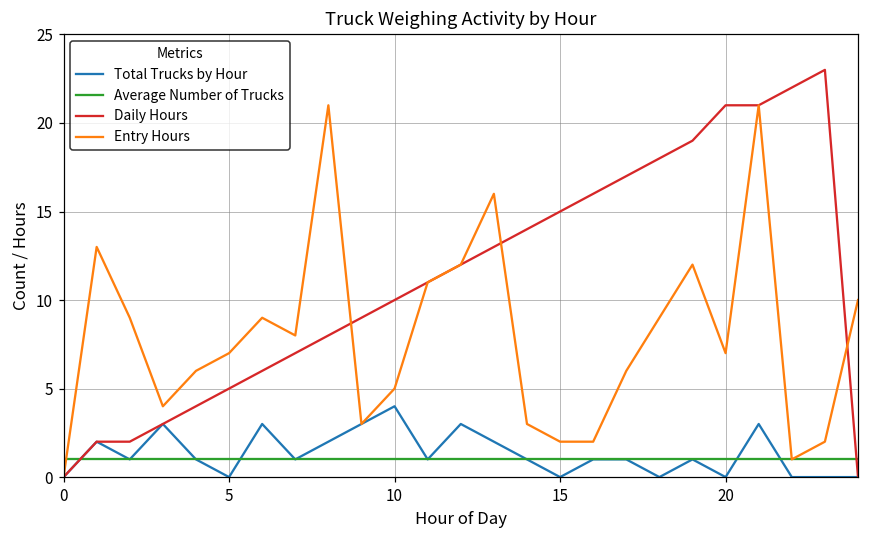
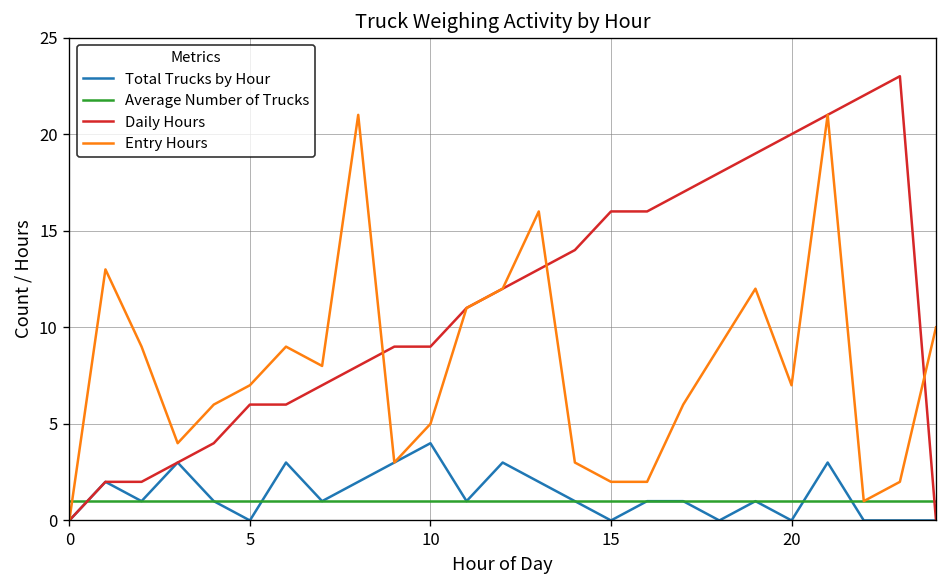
Daily Hours, 5: 5 -> 6
Daily Hours, 10: 10 -> 9
Daily Hours, 15: 15 -> 16
Daily Hours, 20: 21 -> 20
